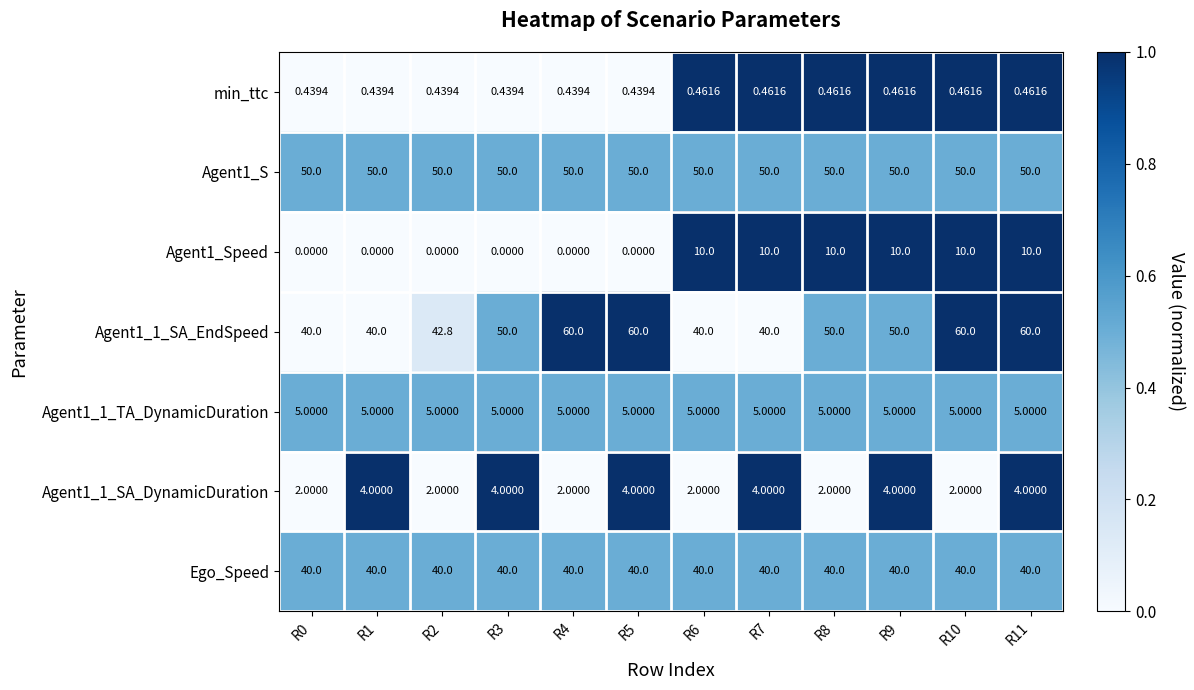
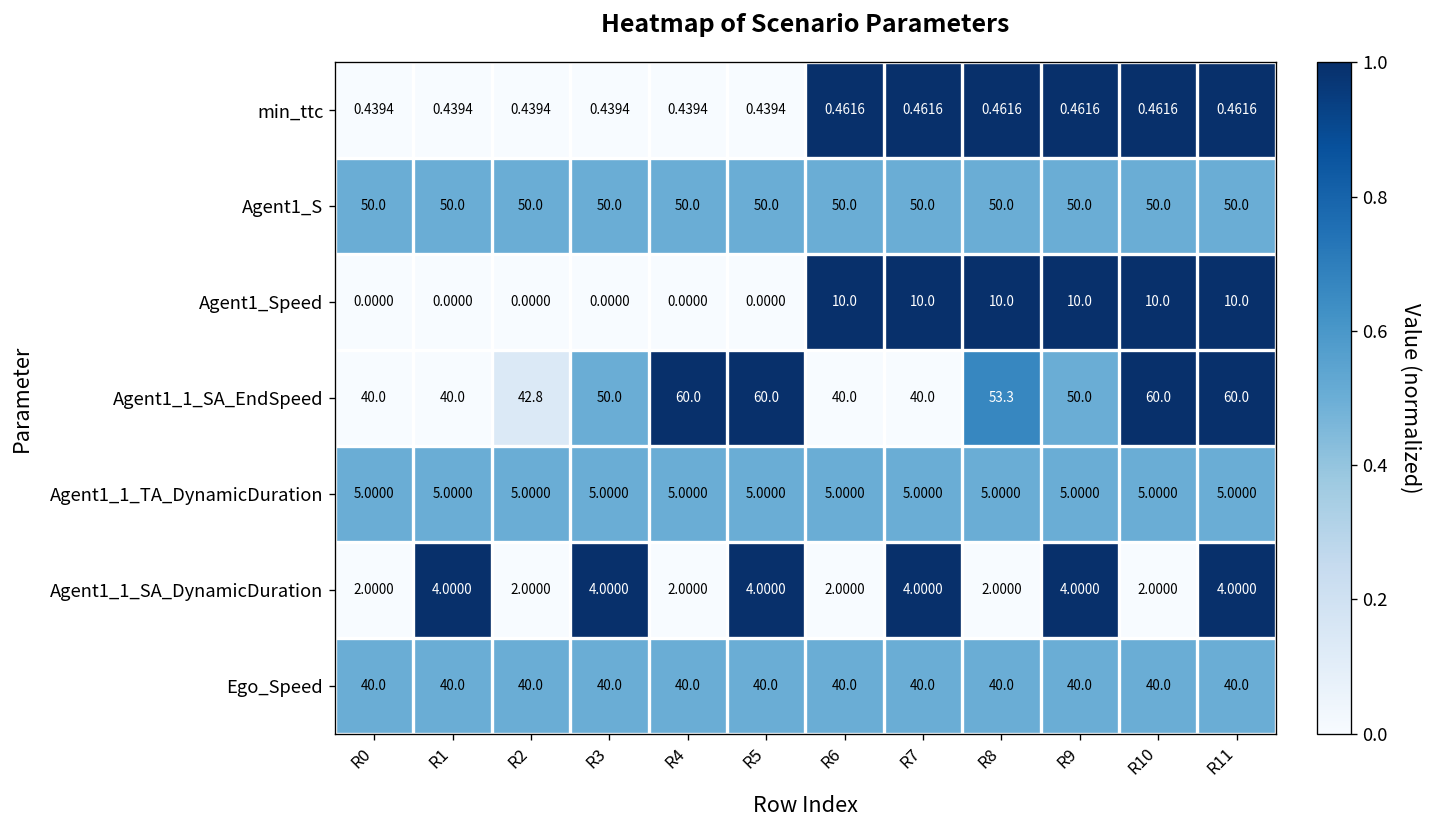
Agent1_1_SA_EndSpeed, R8: 50.0 -> 53.3
